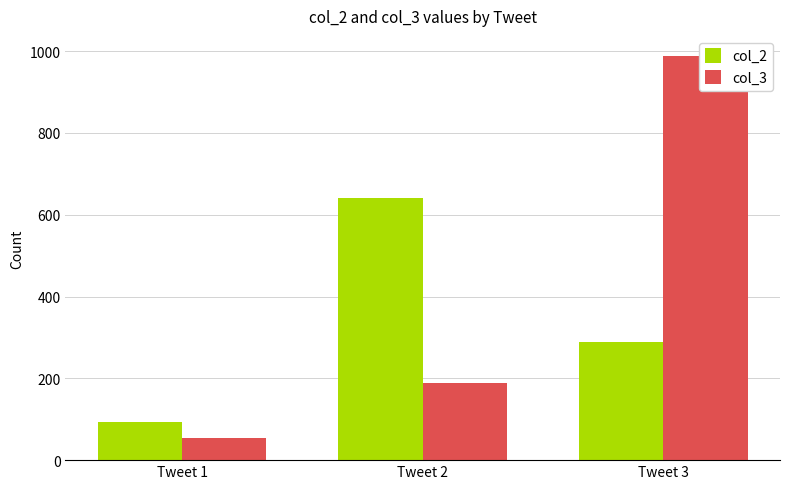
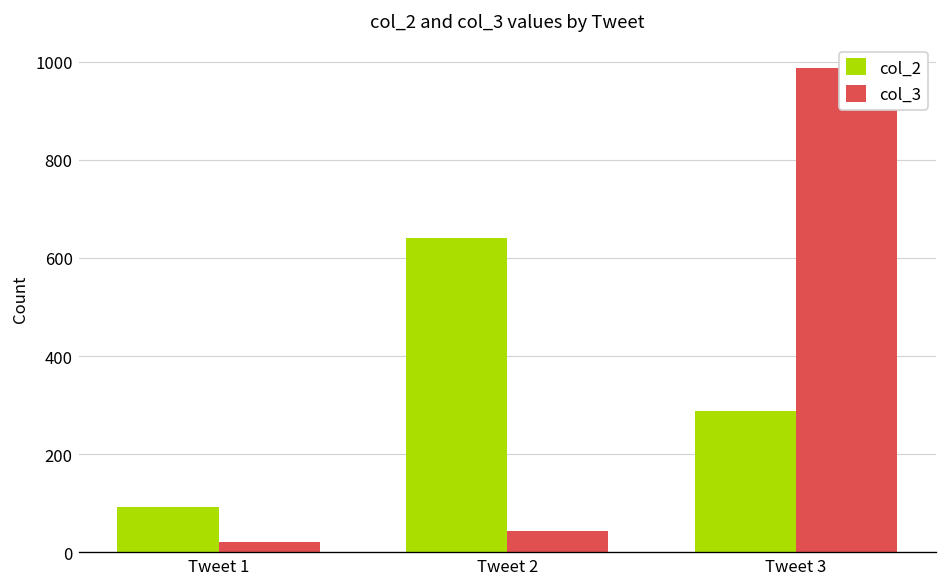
col_3, Tweet 1: 50 -> 20
col_3, Tweet 2: 190 -> 40
